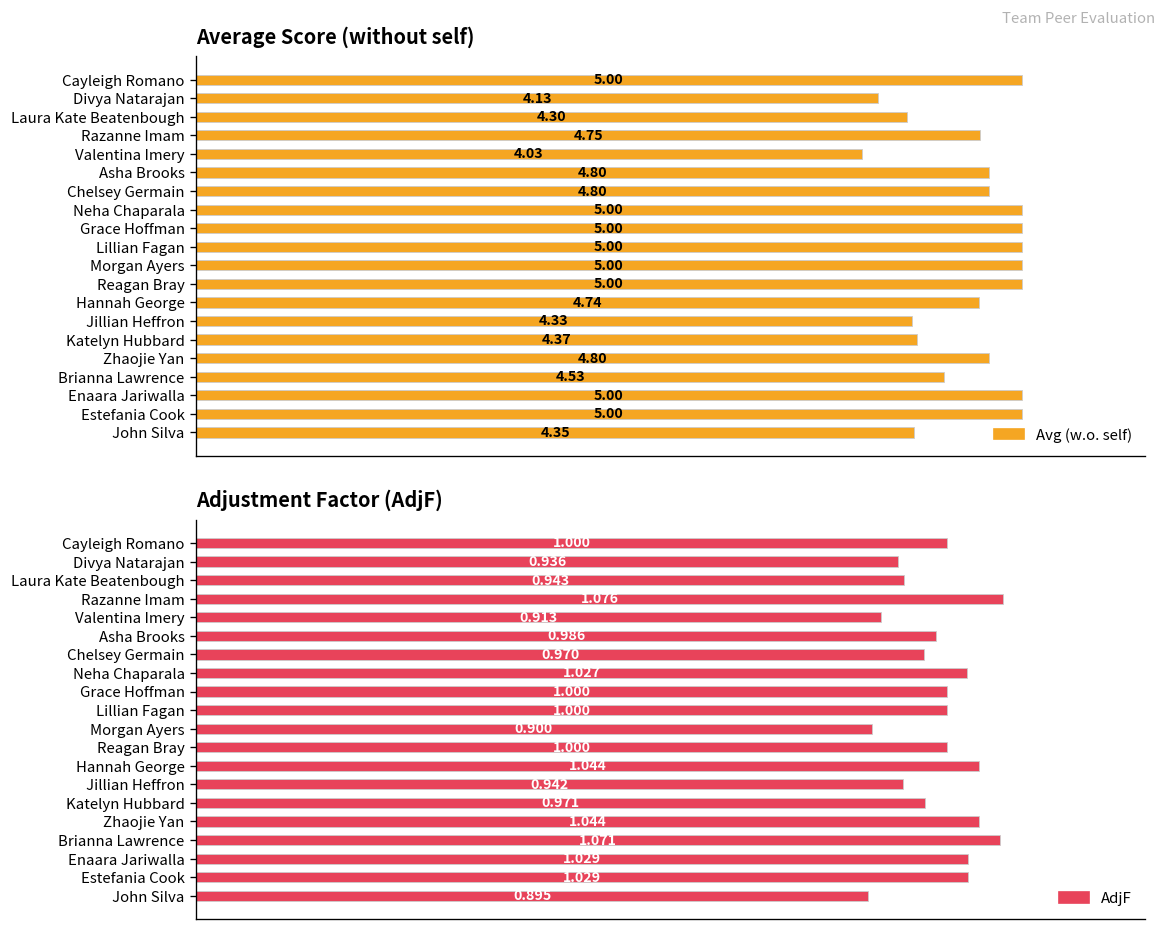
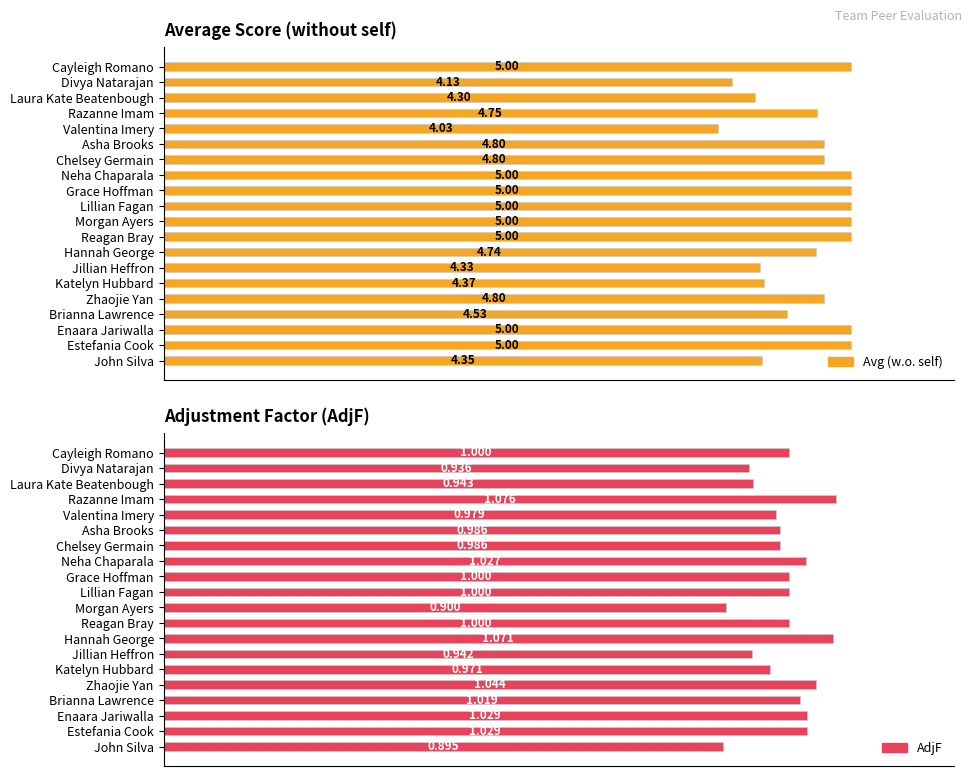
Adjustment Factor (AdjF), Valentina Imery: 0.913 -> 0.979
Adjustment Factor (AdjF), Chelsey Germain: 0.970 -> 0.986
Adjustment Factor (AdjF), Hannah George: 1.044 -> 1.071
Adjustment Factor (AdjF), Brianna Lawrence: 1.071 -> 1.019
